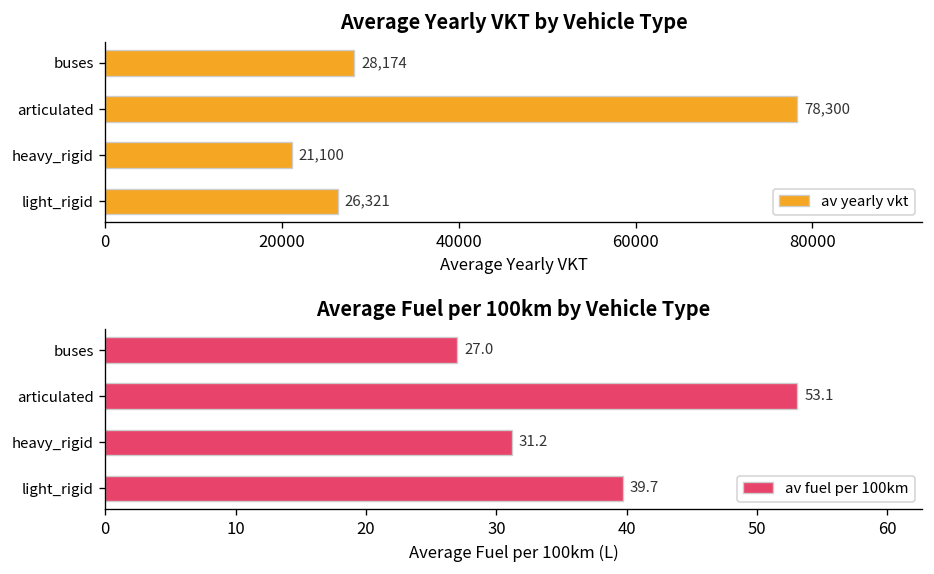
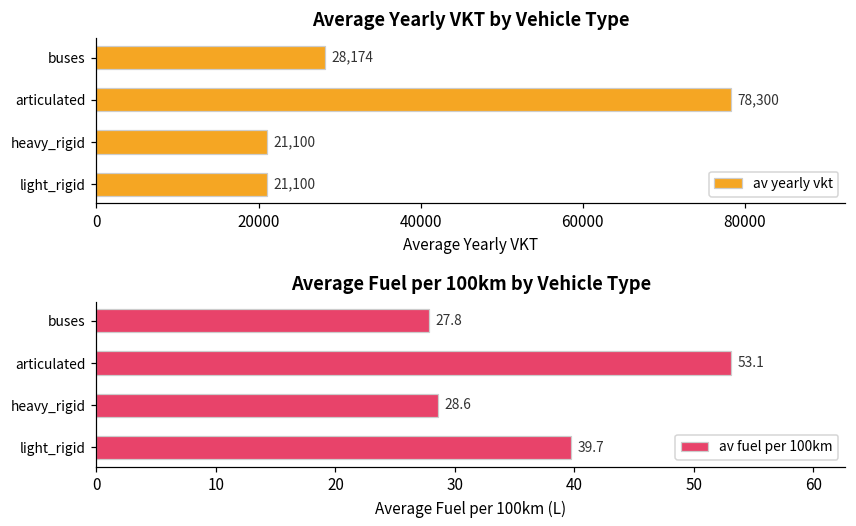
Average Yearly VKT by Vehicle Type, light_rigid: 26,321 -> 21,100
Average Fuel per 100km by Vehicle Type, buses: 27.0 -> 27.8
Average Fuel per 100km by Vehicle Type, heavy_rigid: 31.2 -> 28.6
